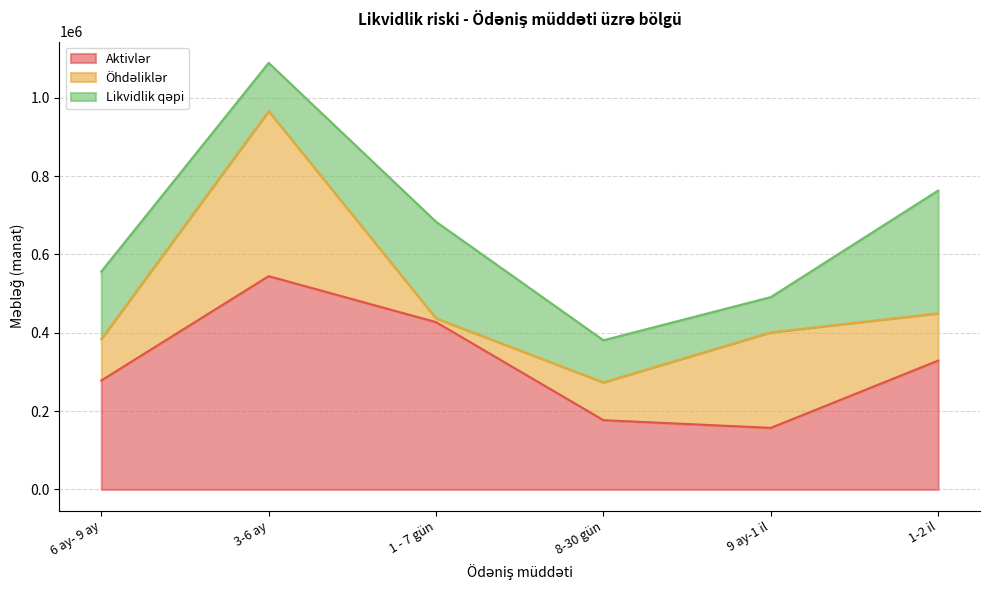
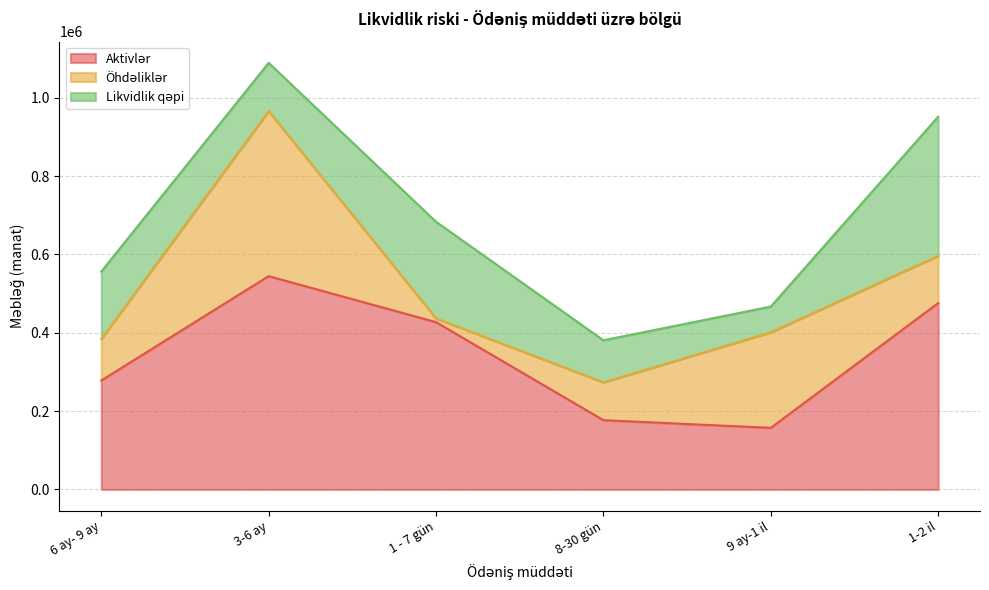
Likvidlik qəpi, 9 ay-1 il: 90000 -> 70000
Aktivlər, 1-2 il: 330000 -> 480000
Likvidlik qəpi, 1-2 il: 310000 -> 360000
